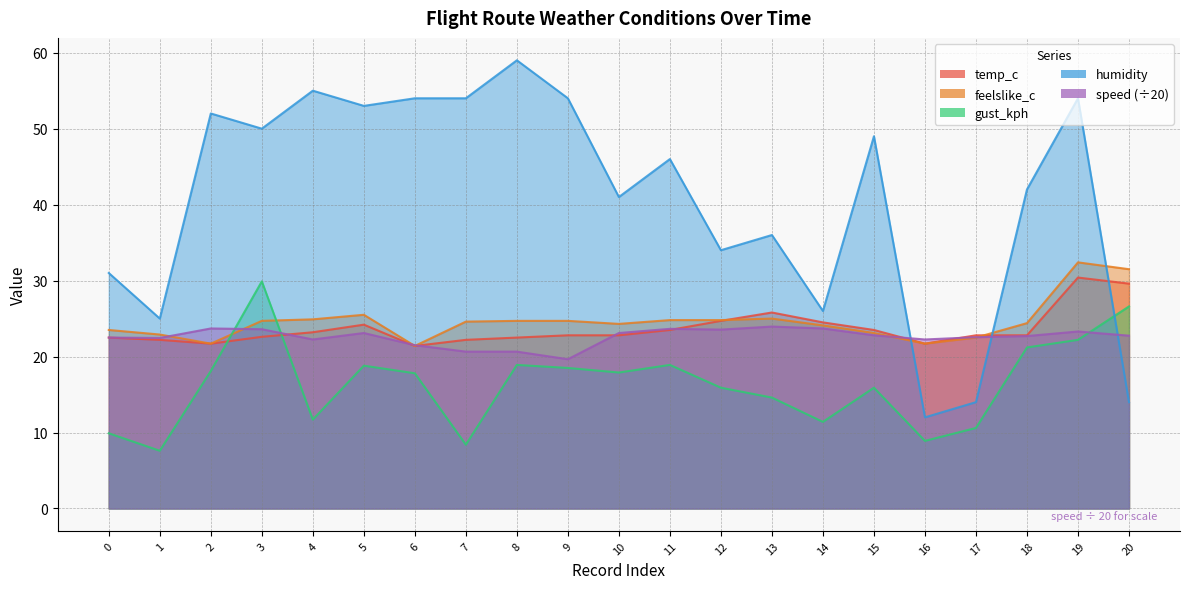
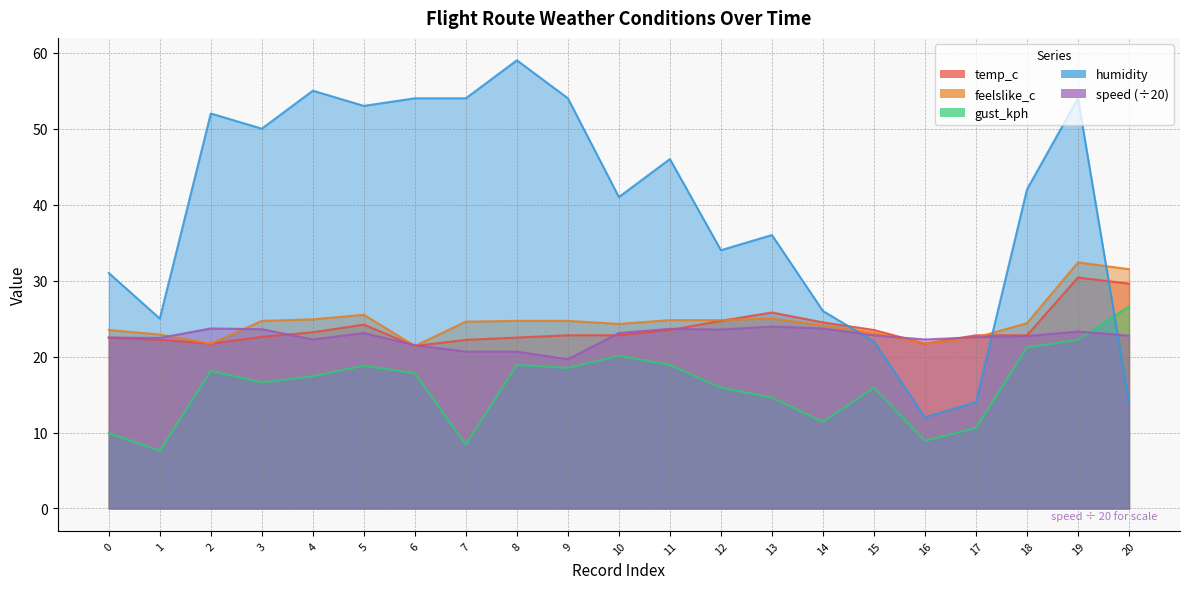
gust_kph, 3: 30 -> 17
gust_kph, 4: 12 -> 17
gust_kph, 10: 18 -> 20
humidity, 15: 49 -> 22
